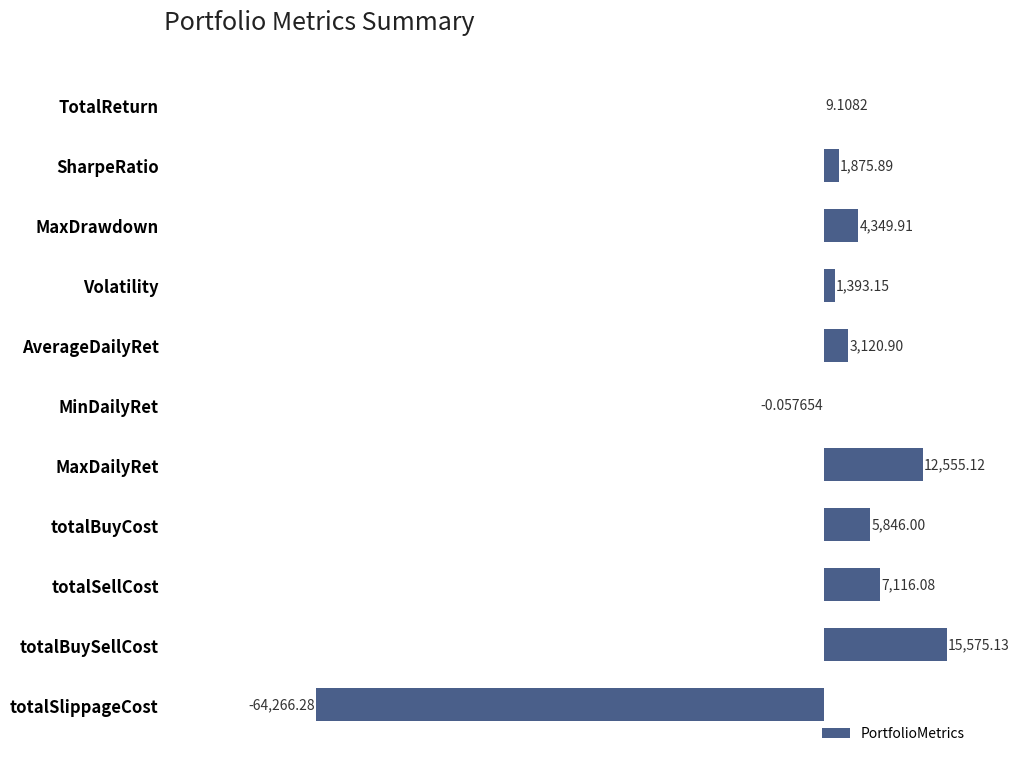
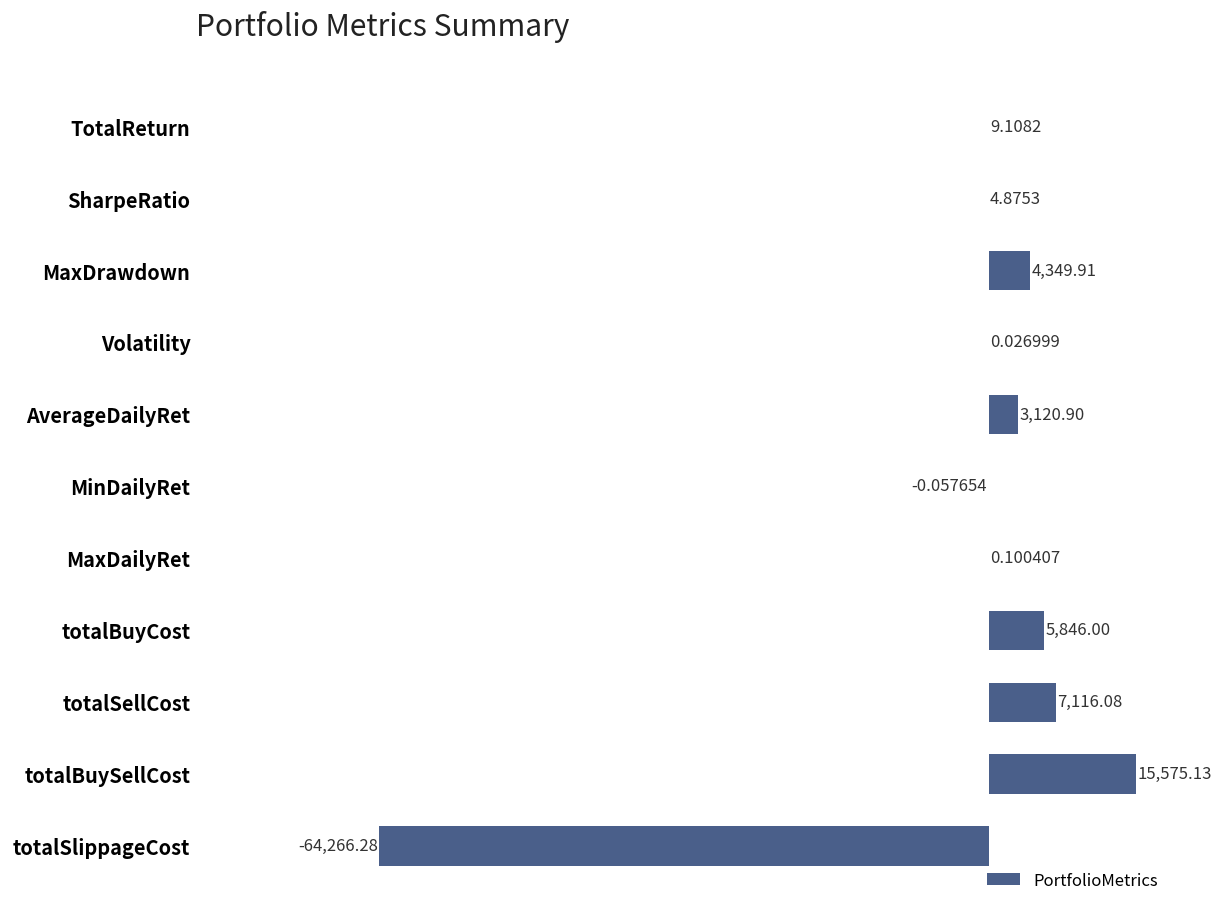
SharpeRatio: 1,875.89 -> 4.8753
Volatility: 1,393.15 -> 0.026999
MaxDailyRet: 12,555.12 -> 0.100407
